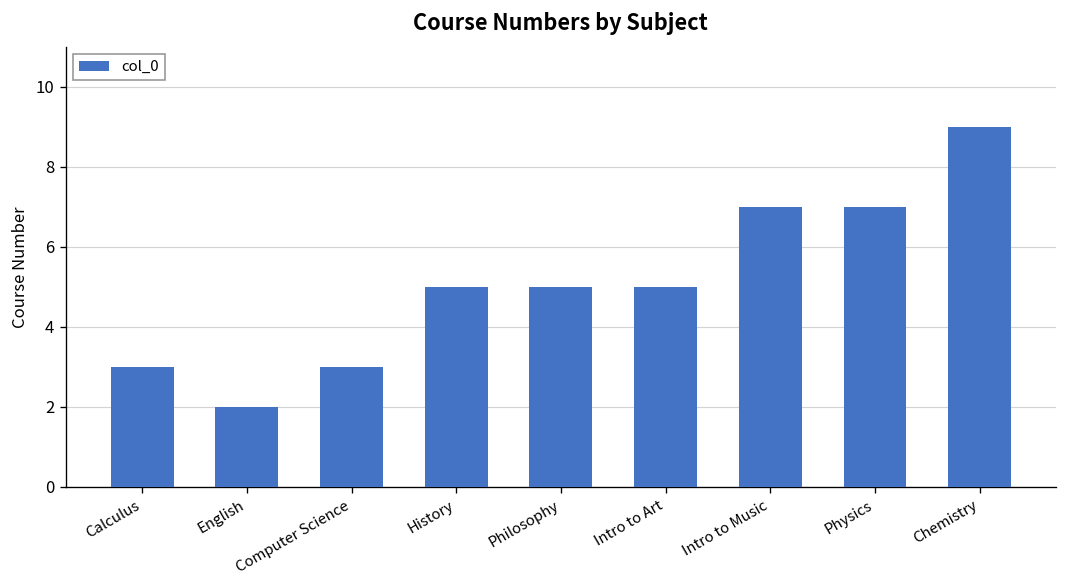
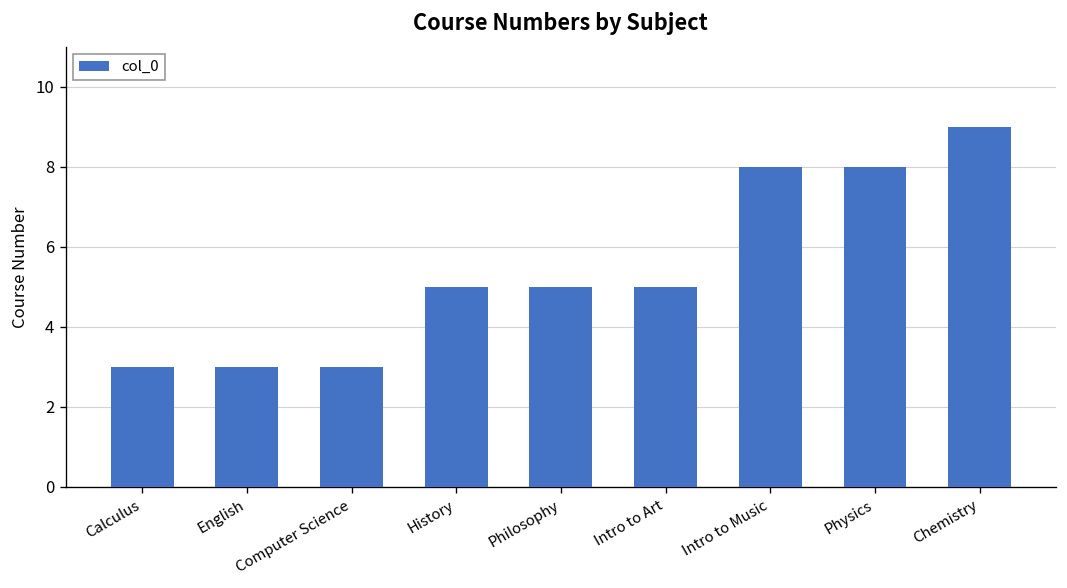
English: 2 -> 3
Intro to Music: 7 -> 8
Physics: 7 -> 8
